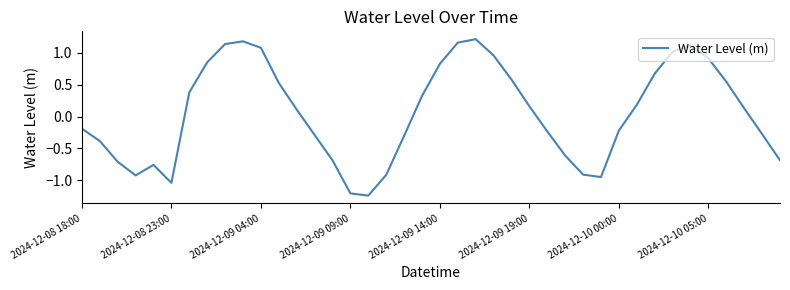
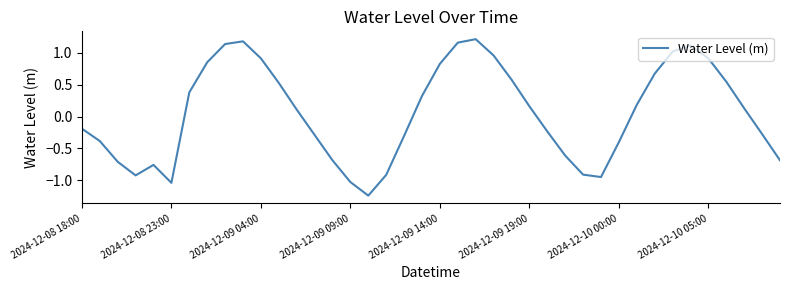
2024-12-09 04:00: 1.1 -> 0.9
2024-12-09 09:00: -1.2 -> -1.0
2024-12-10 00:00: -0.2 -> -0.4
